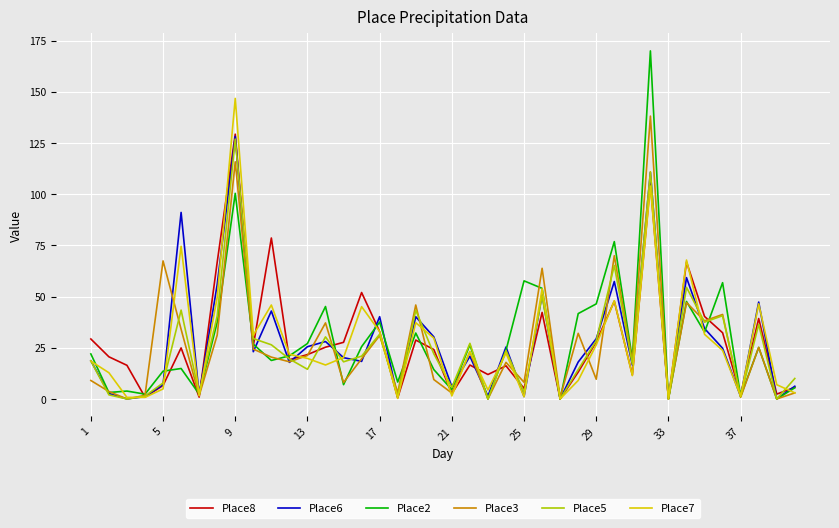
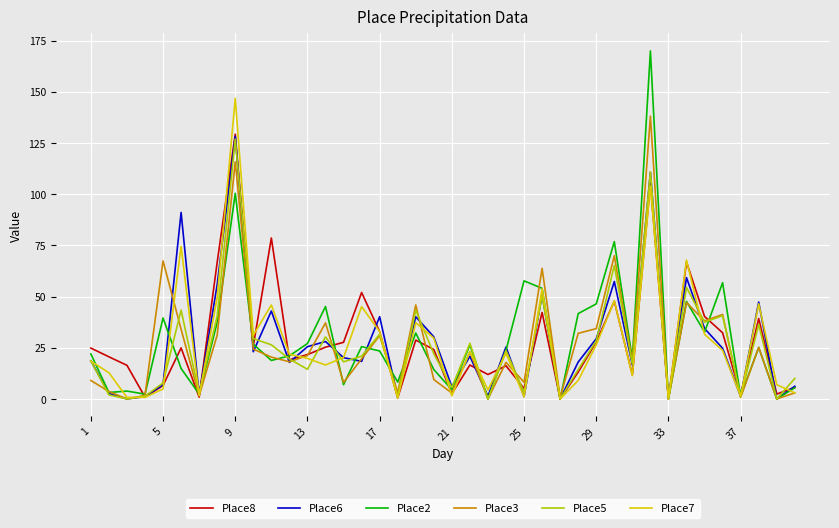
Place8, 1: 29 -> 25
Place2, 5: 14 -> 40
Place2, 17: 38 -> 23
Place3, 29: 10 -> 34
